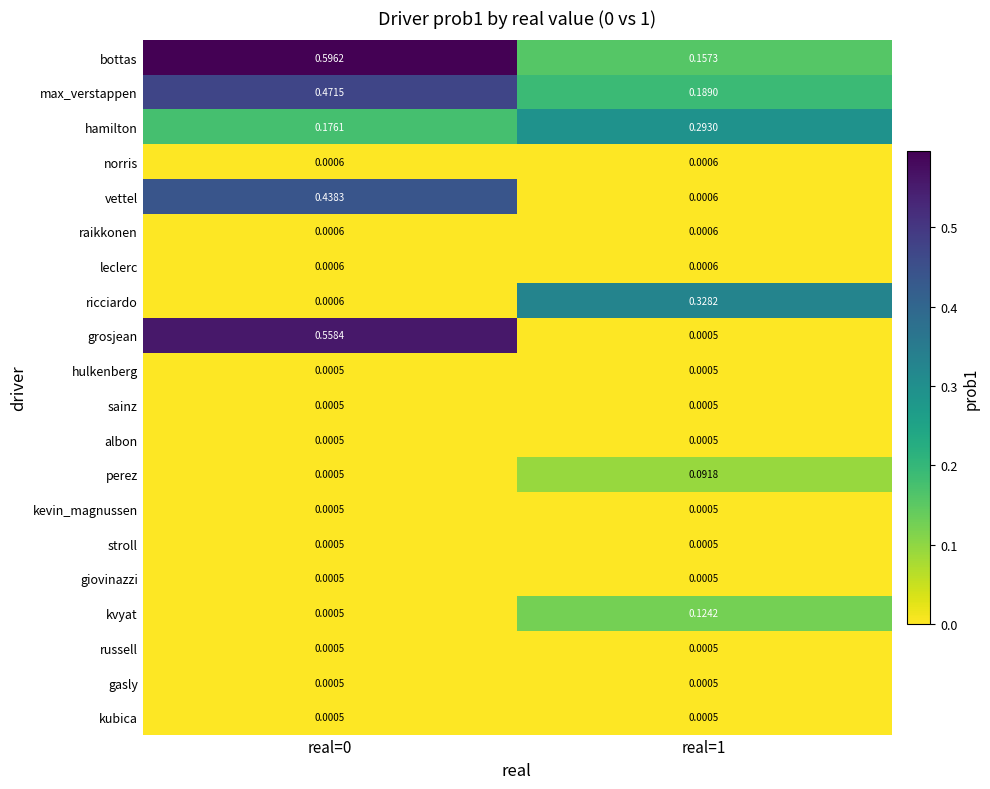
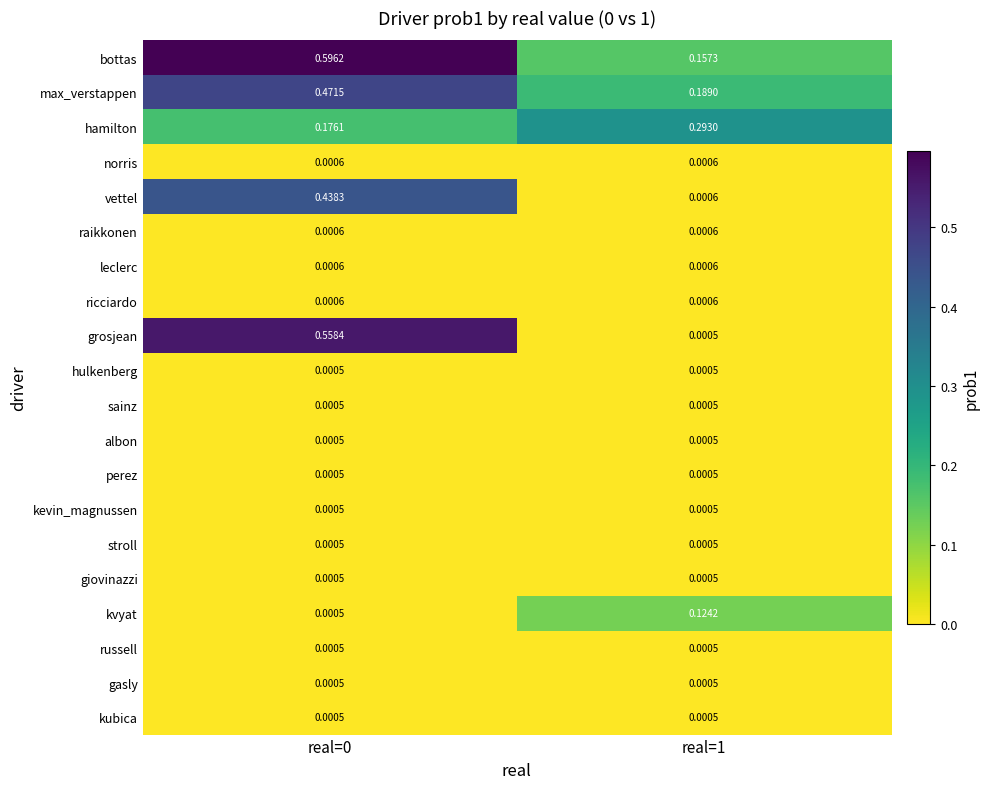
ricciardo, real=1: 0.3282 -> 0.0006
perez, real=1: 0.0918 -> 0.0005
